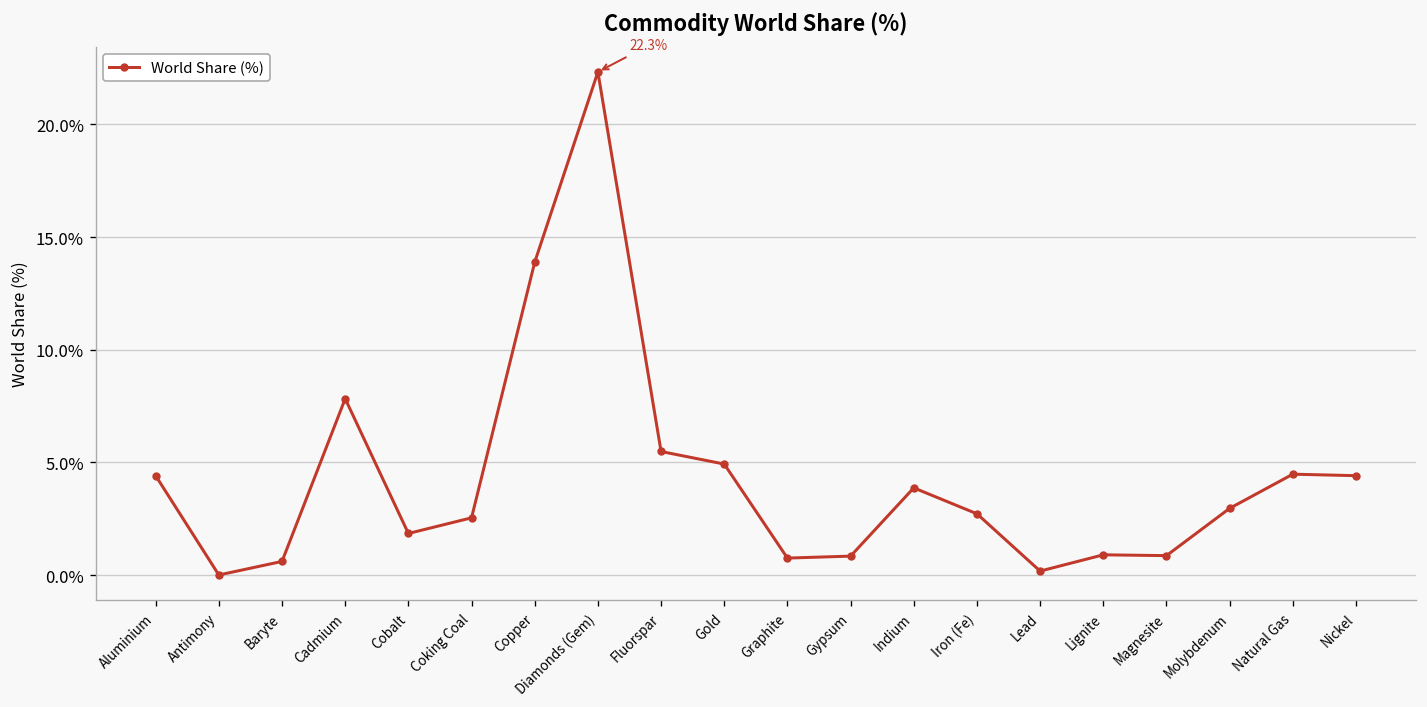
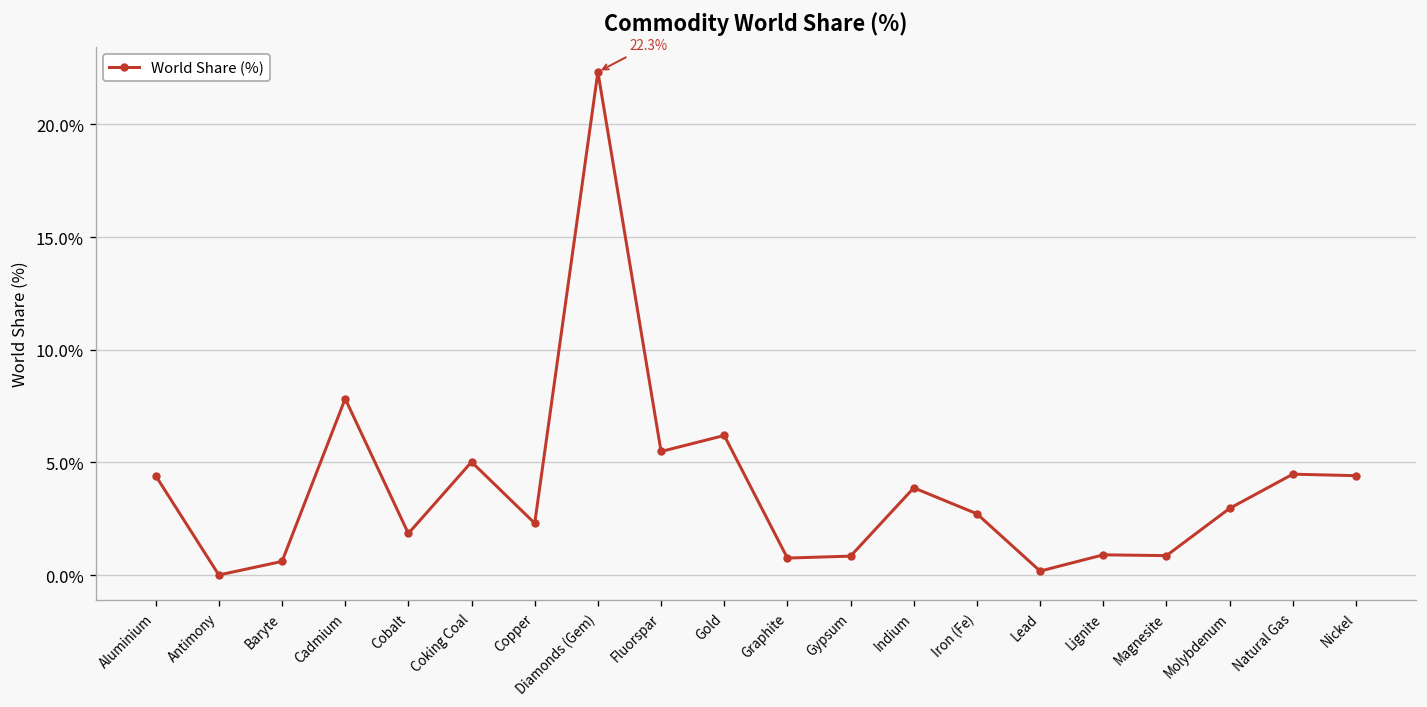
Coking Coal: 2.5% -> 5.0%
Copper: 13.9% -> 2.3%
Gold: 4.9% -> 6.2%
